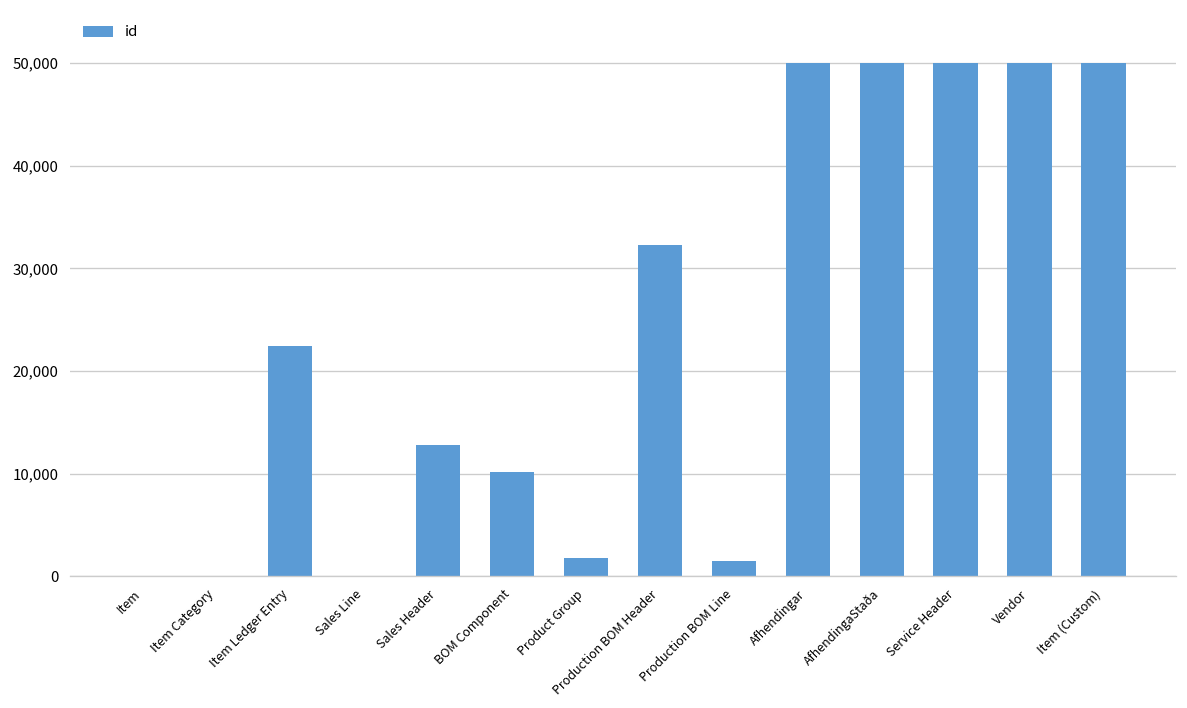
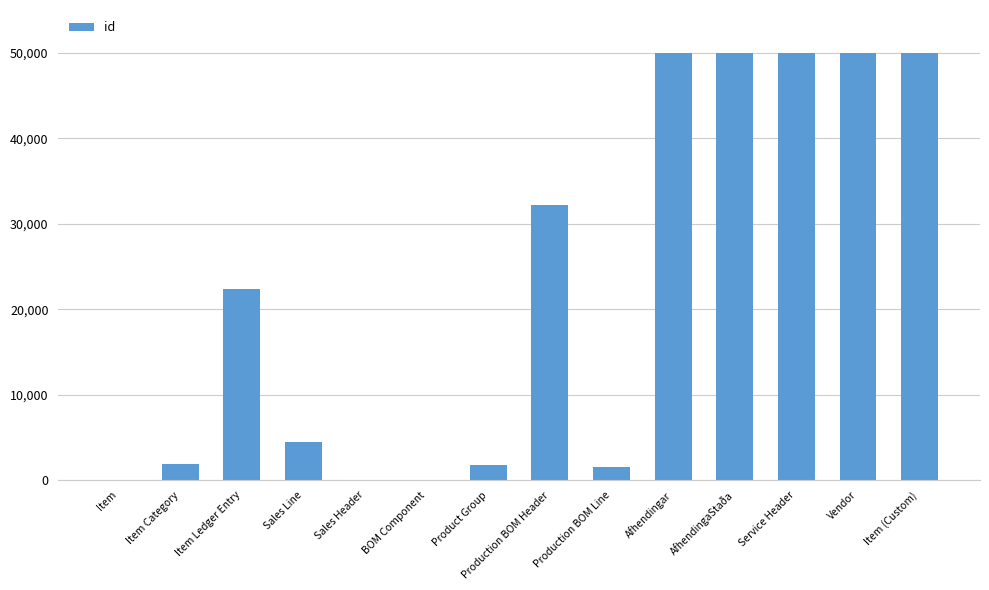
Item Category: 0 -> 2,000
Sales Line: 0 -> 5,000
Sales Header: 13,000 -> 0
BOM Component: 10,000 -> 0
